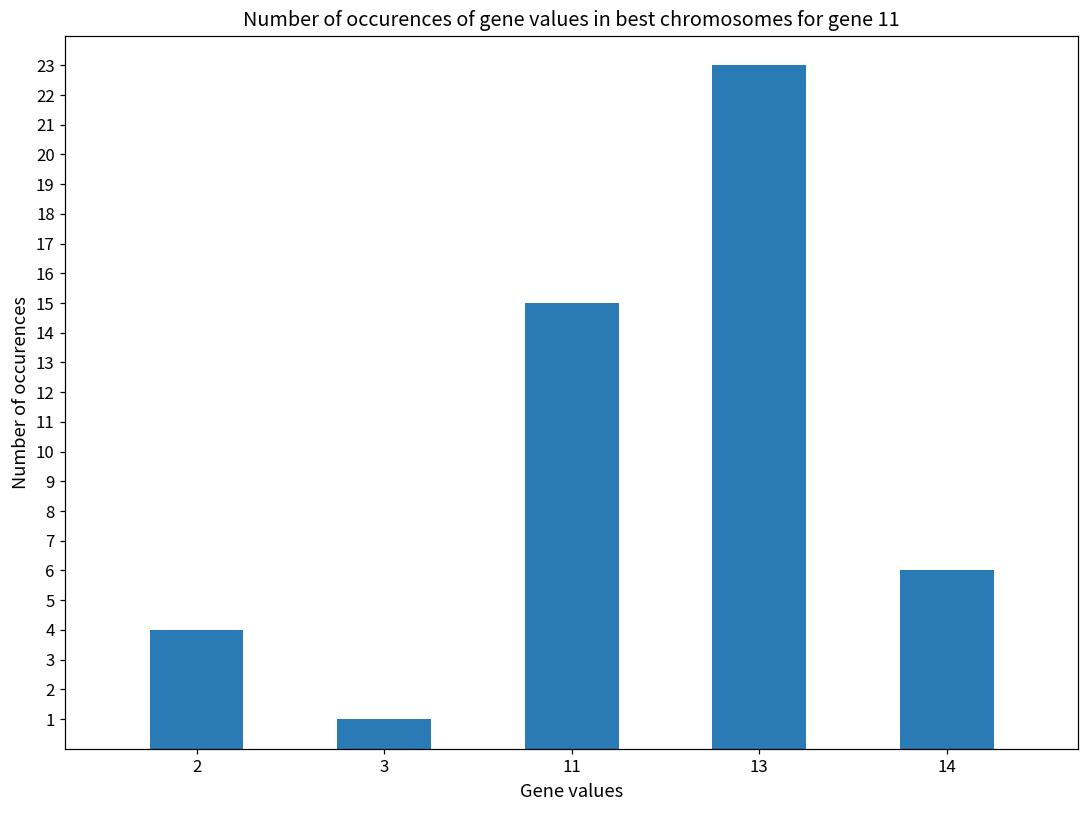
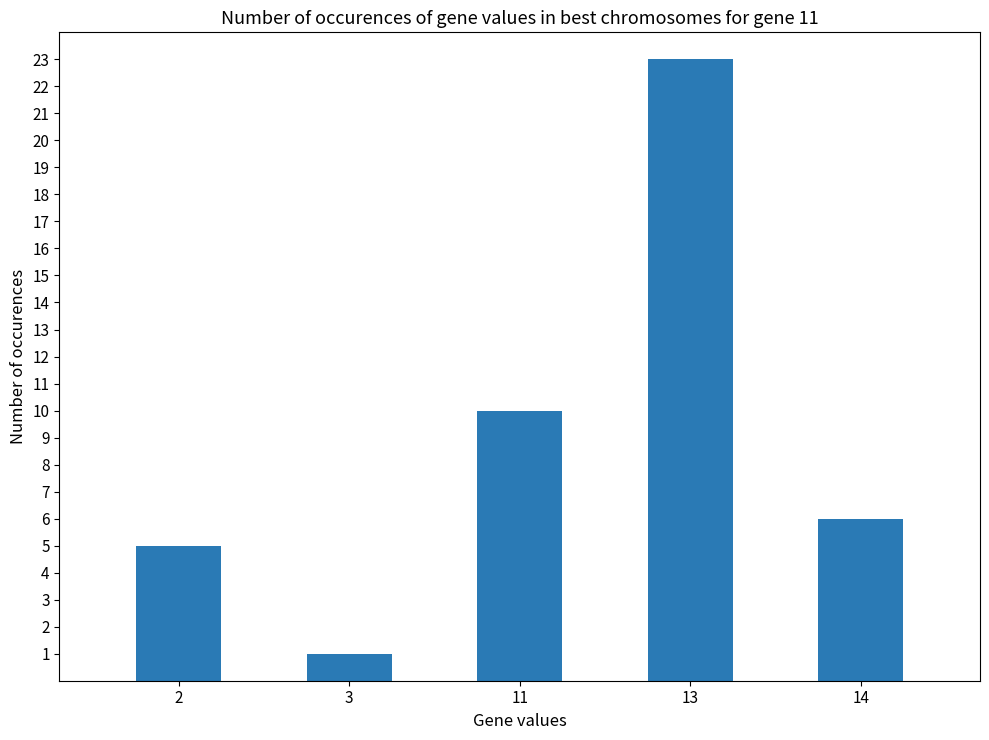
2: 4 -> 5
11: 15 -> 10
